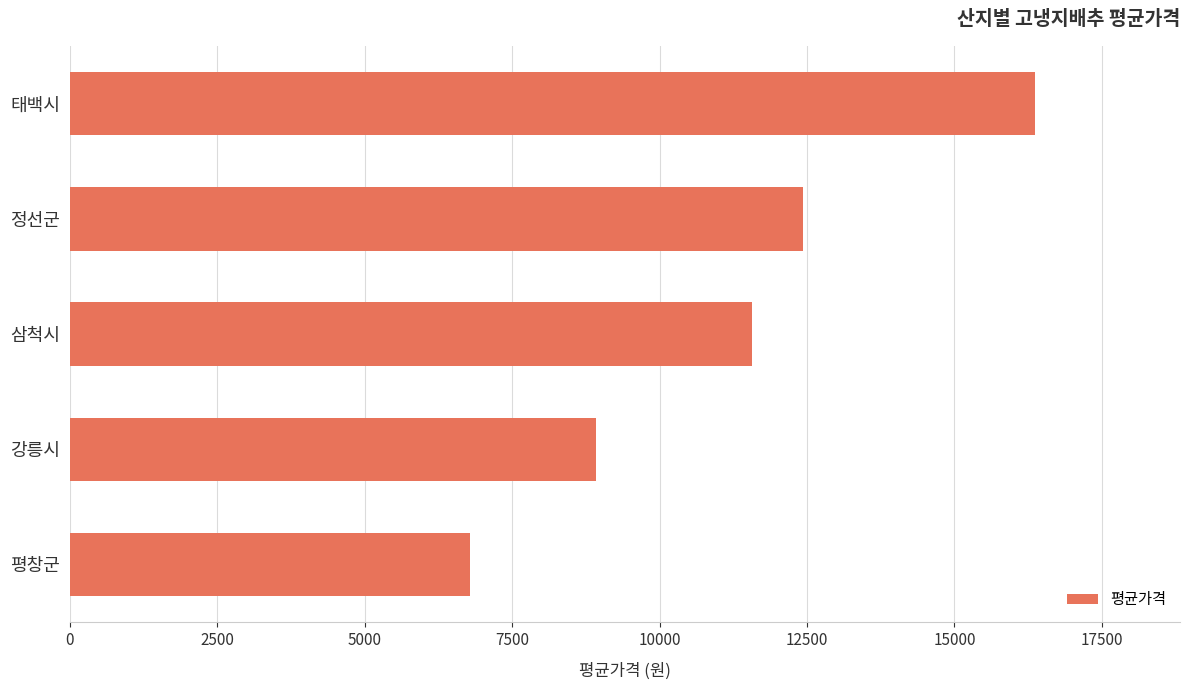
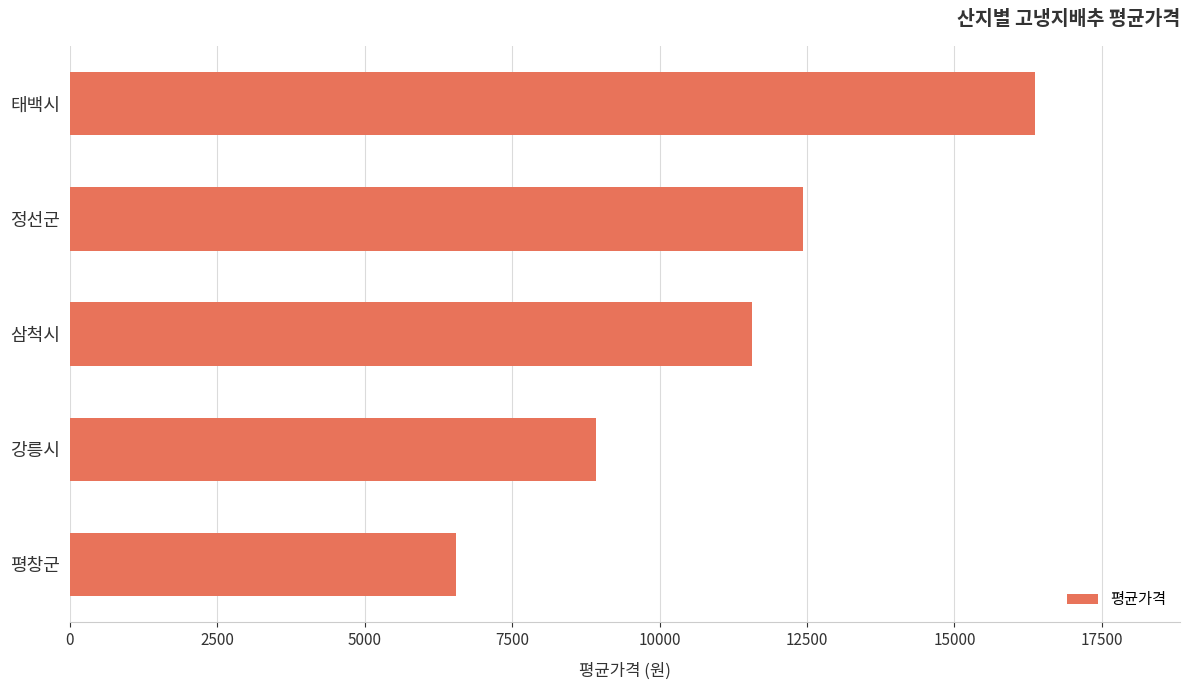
평창군: 6800 -> 6500
